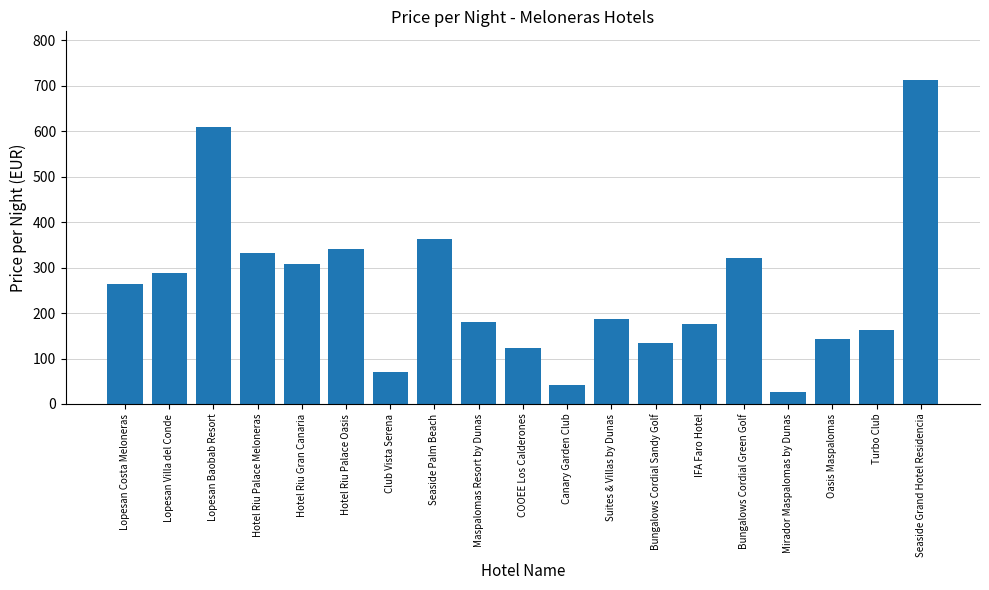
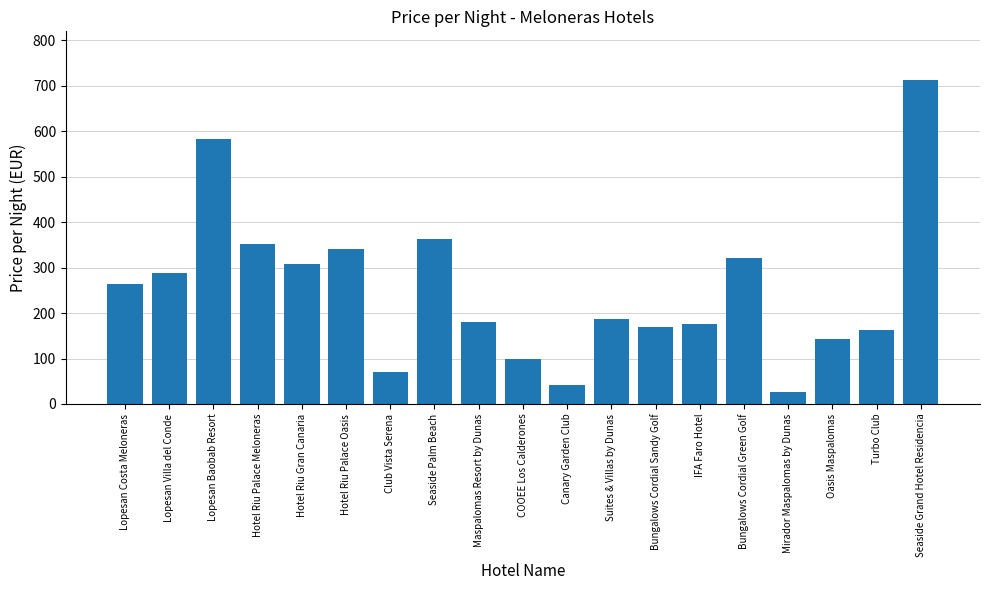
Lopesan Baobab Resort: 610 -> 580
Hotel Riu Palace Meloneras: 330 -> 350
COOEE Los Calderones: 120 -> 100
Bungalows Cordial Sandy Golf: 140 -> 170
